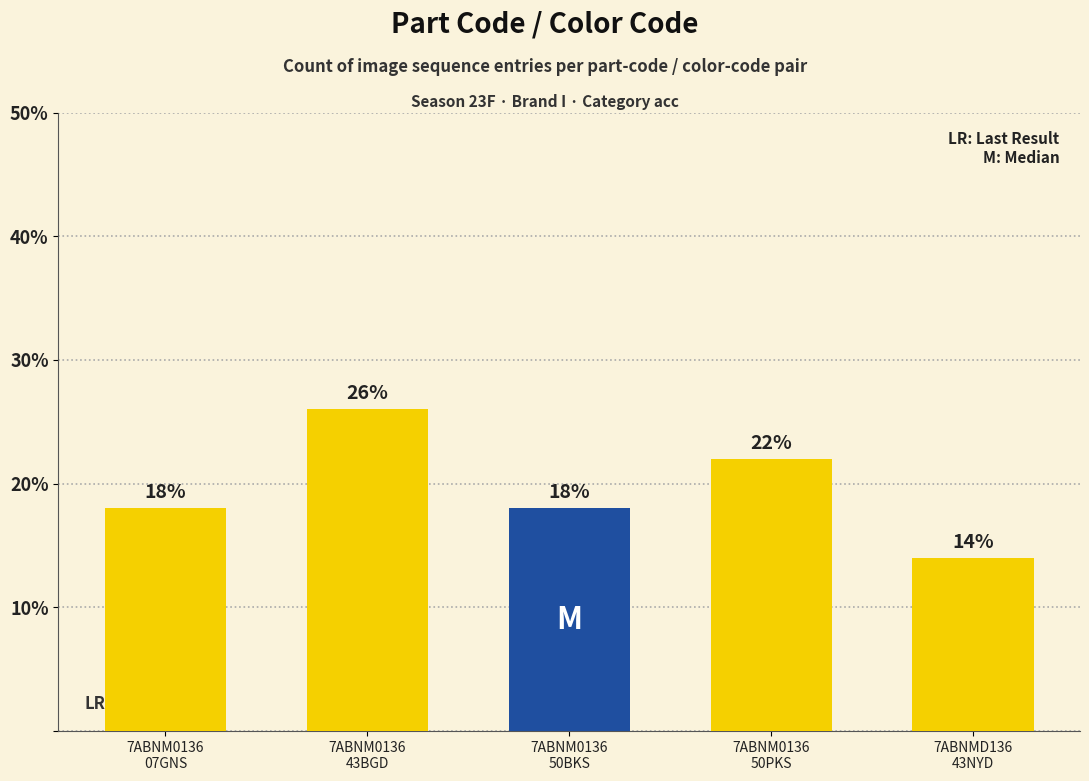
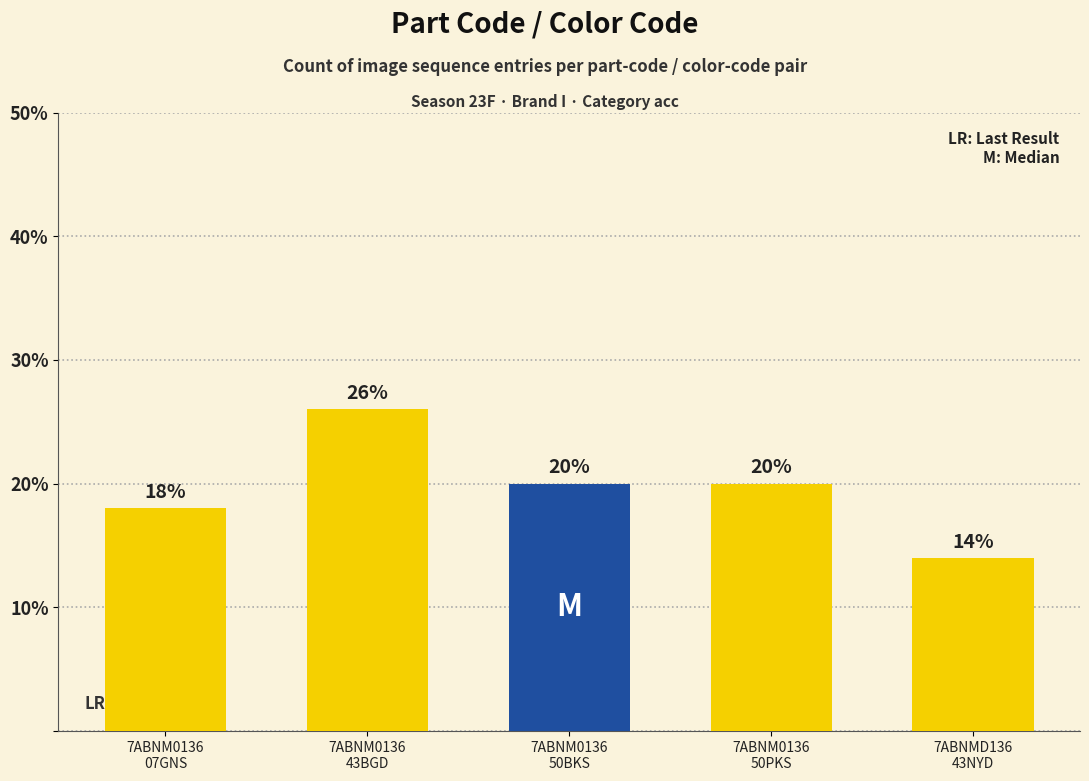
7ABNM0136 50BKS: 18% -> 20%
7ABNM0136 50PKS: 22% -> 20%
